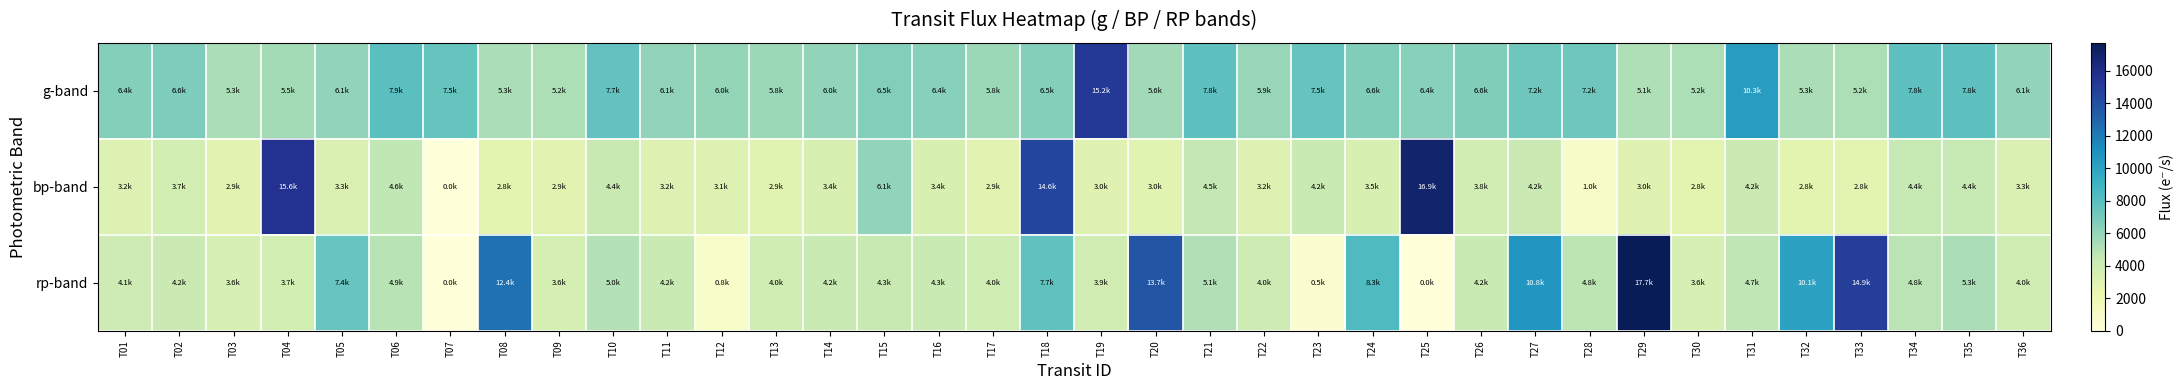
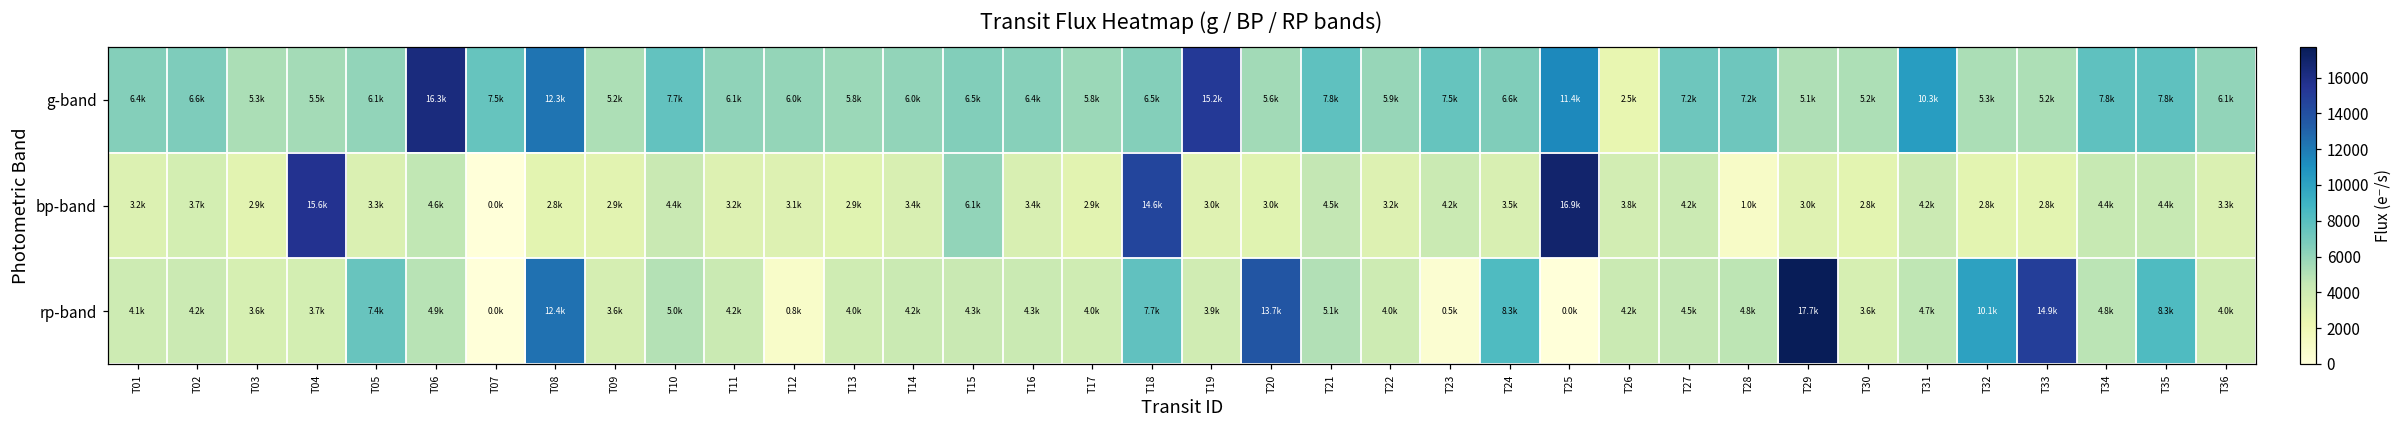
g-band, T06: 7.9k -> 16.3k
g-band, T08: 5.3k -> 12.3k
g-band, T25: 6.4k -> 11.4k
g-band, T26: 6.6k -> 2.5k
rp-band, T27: 10.8k -> 4.5k
rp-band, T35: 5.3k -> 8.3k
